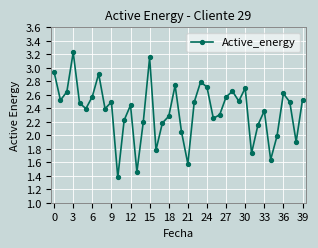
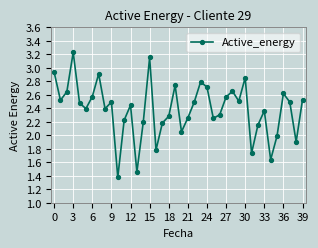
21: 1.6 -> 2.3
30: 2.7 -> 2.9
